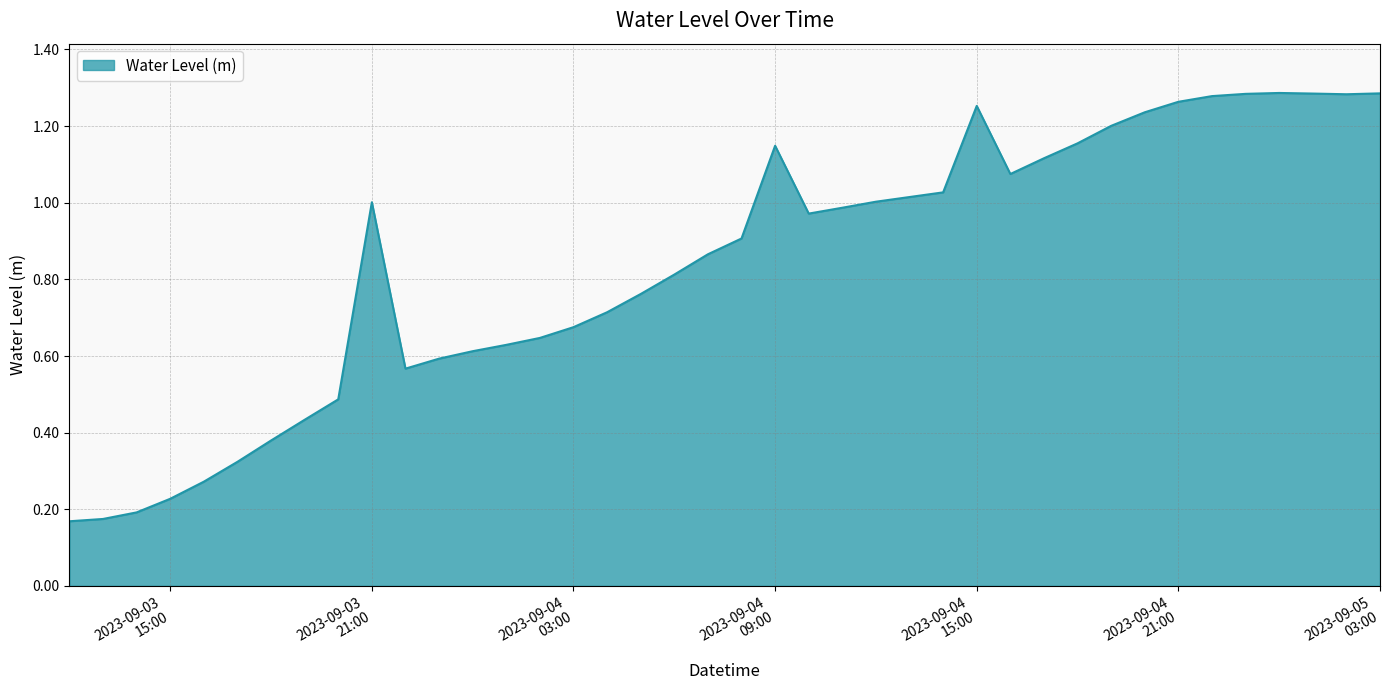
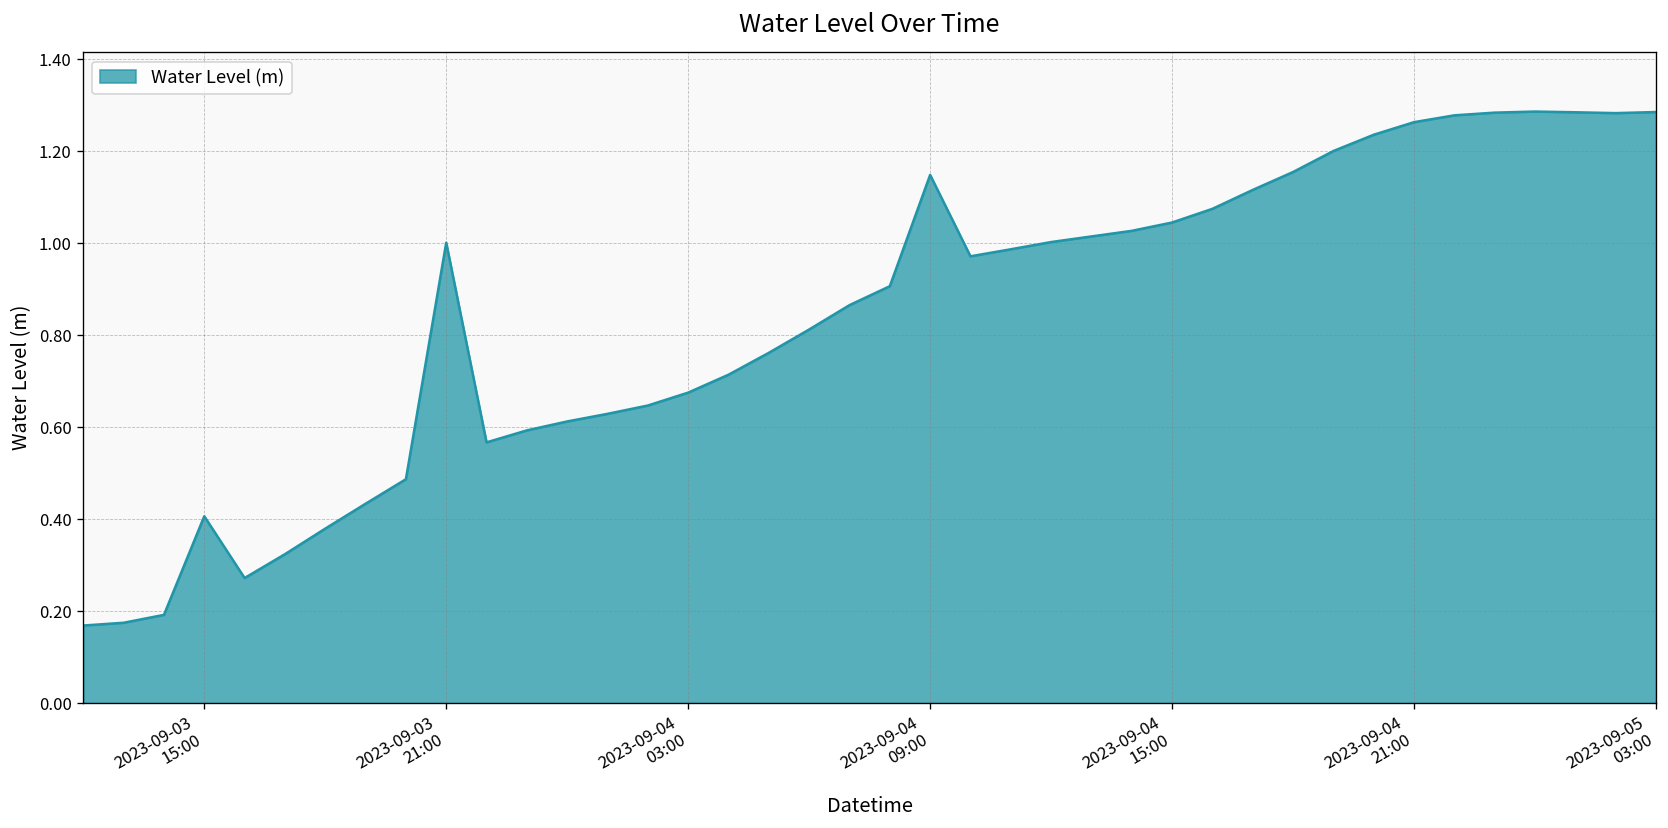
2023-09-03 15:00: 0.23 -> 0.41
2023-09-04 15:00: 1.25 -> 1.05
